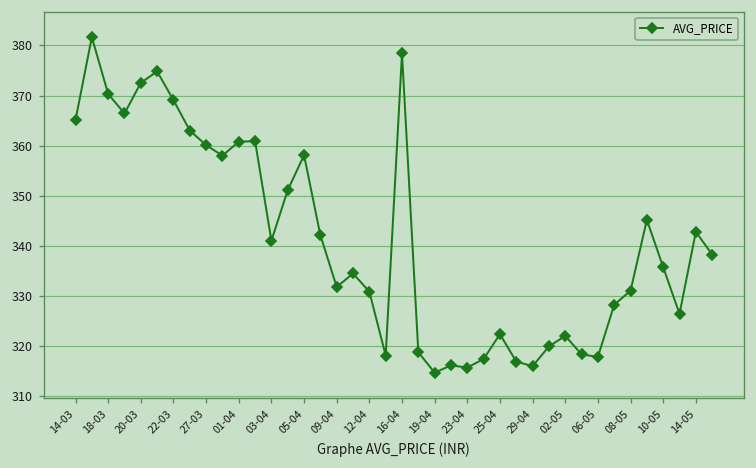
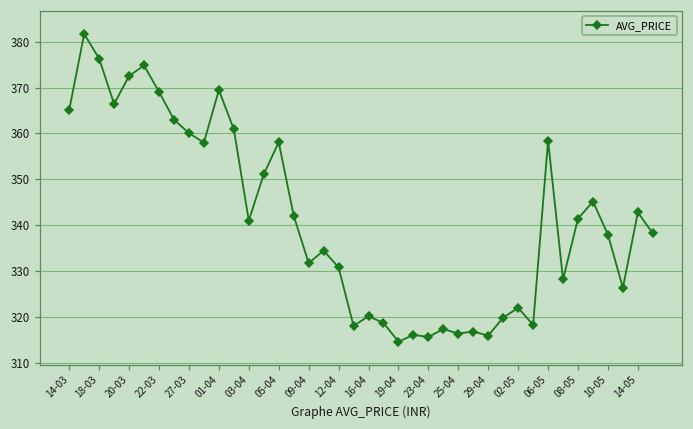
18-03: 370 -> 376
01-04: 361 -> 369
16-04: 378 -> 320
25-04: 322 -> 316
06-05: 318 -> 358
08-05: 331 -> 341
10-05: 336 -> 338
